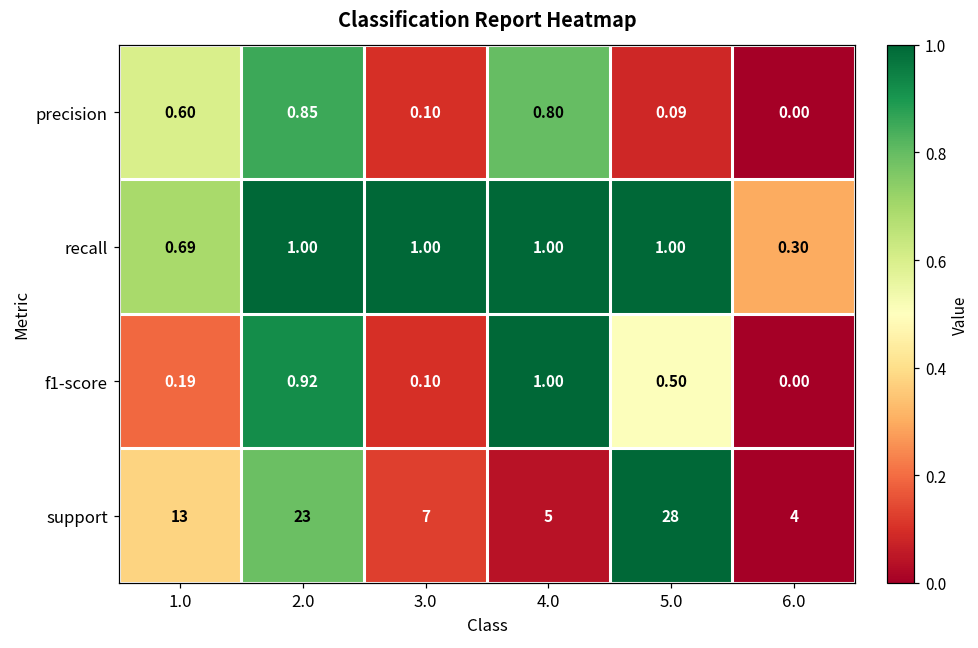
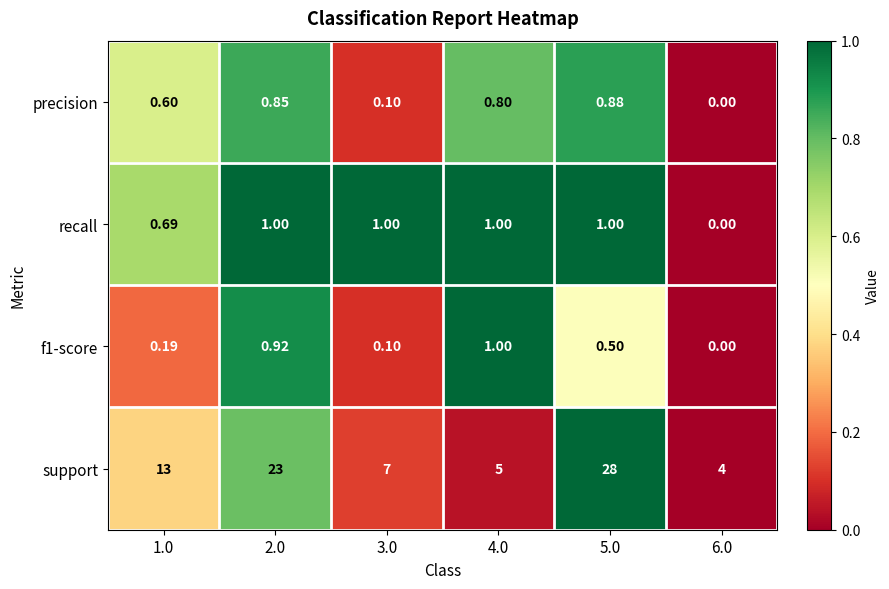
precision, 5.0: 0.09 -> 0.88
recall, 6.0: 0.30 -> 0.00
